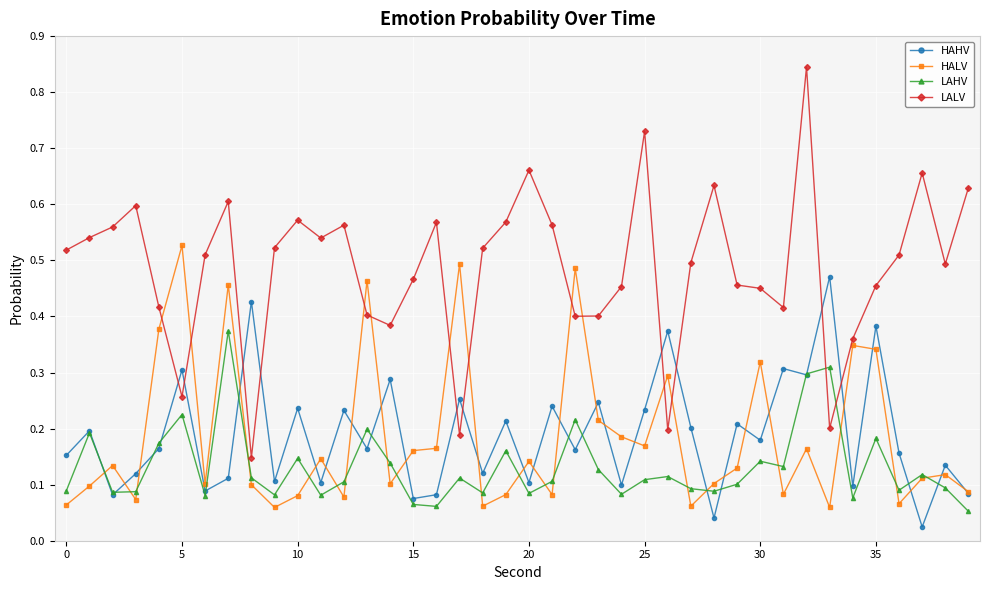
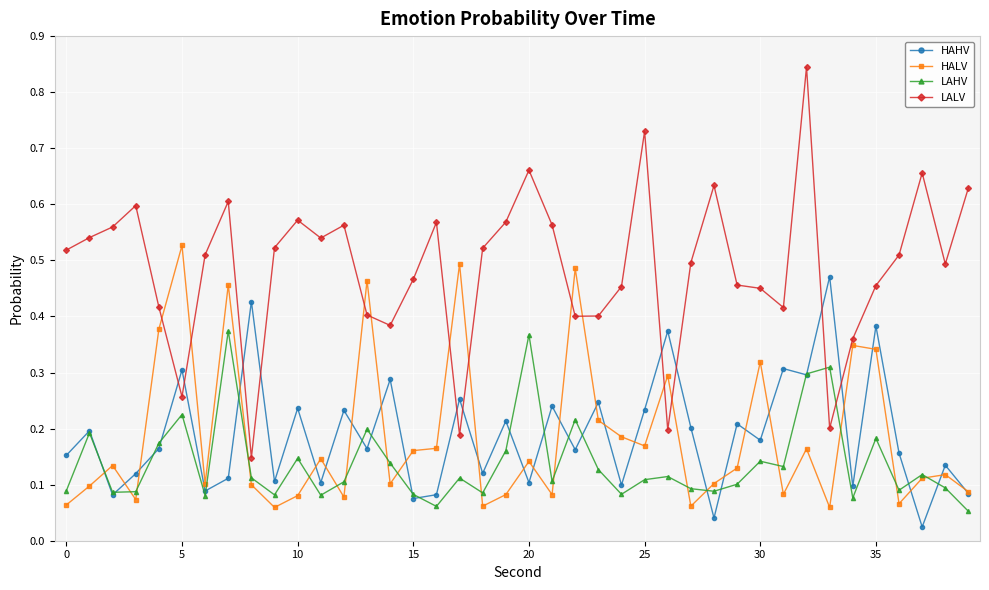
LAHV, 15: 0.06 -> 0.08
LAHV, 20: 0.08 -> 0.37
